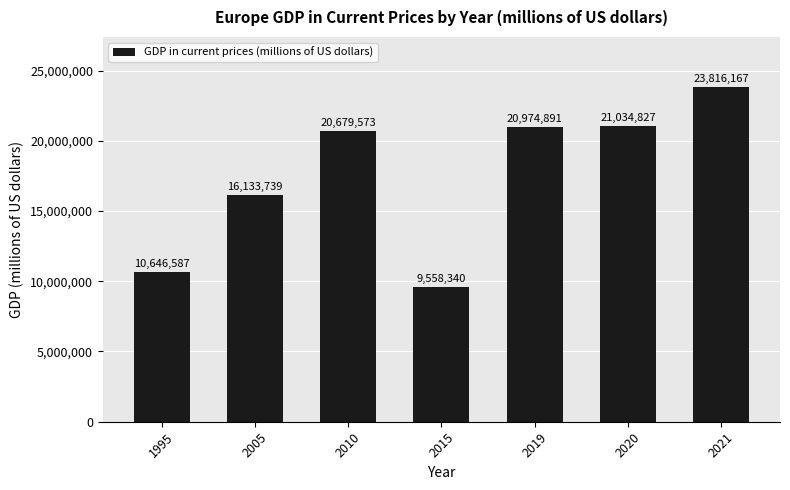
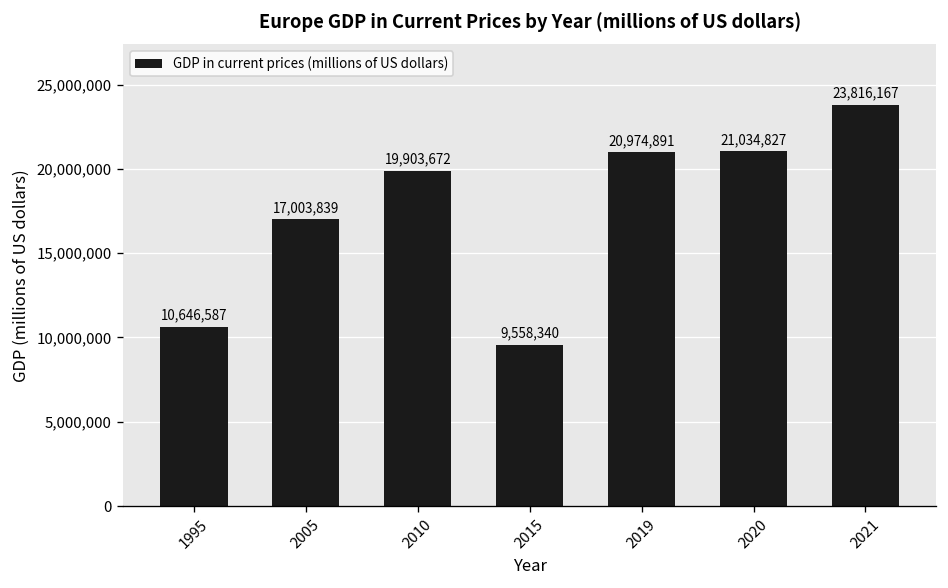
2005: 16,133,739 -> 17,003,839
2010: 20,679,573 -> 19,903,672
